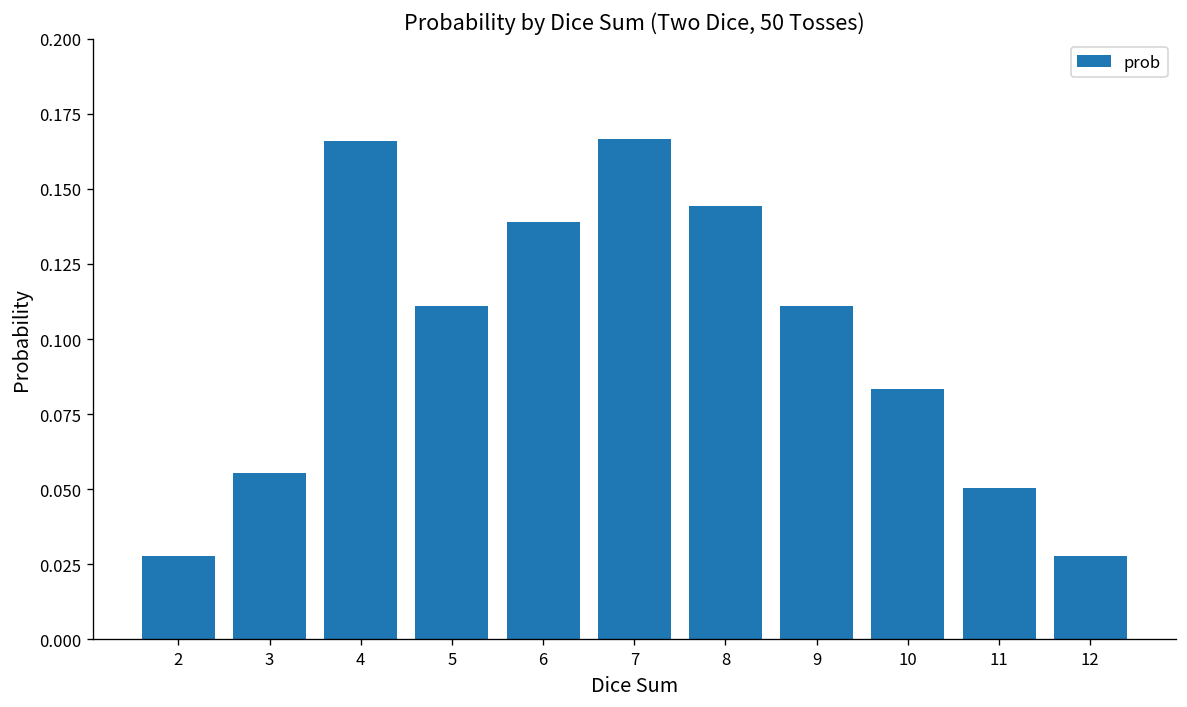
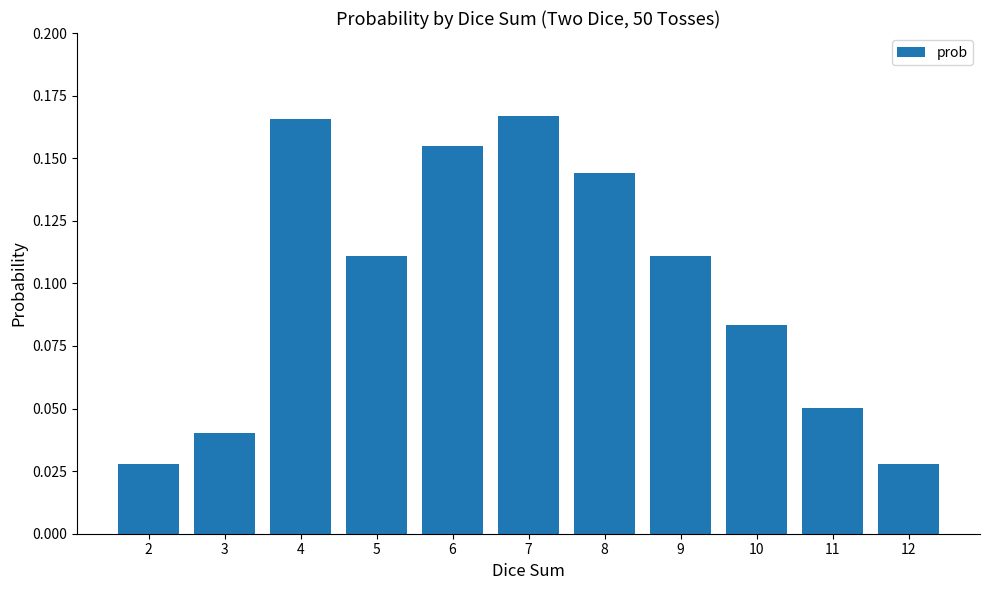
3: 0.056 -> 0.040
6: 0.139 -> 0.155
